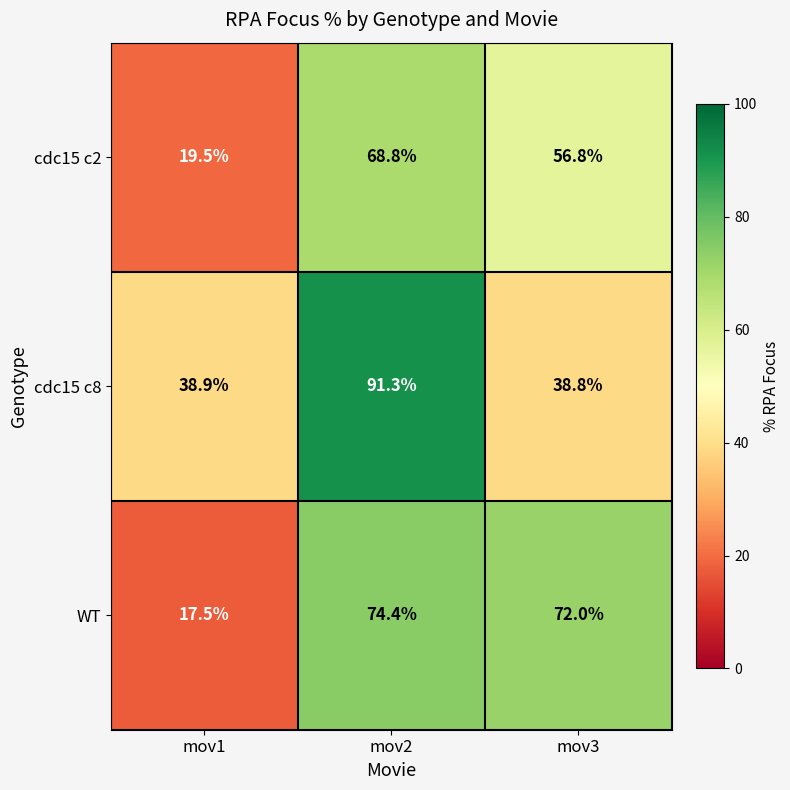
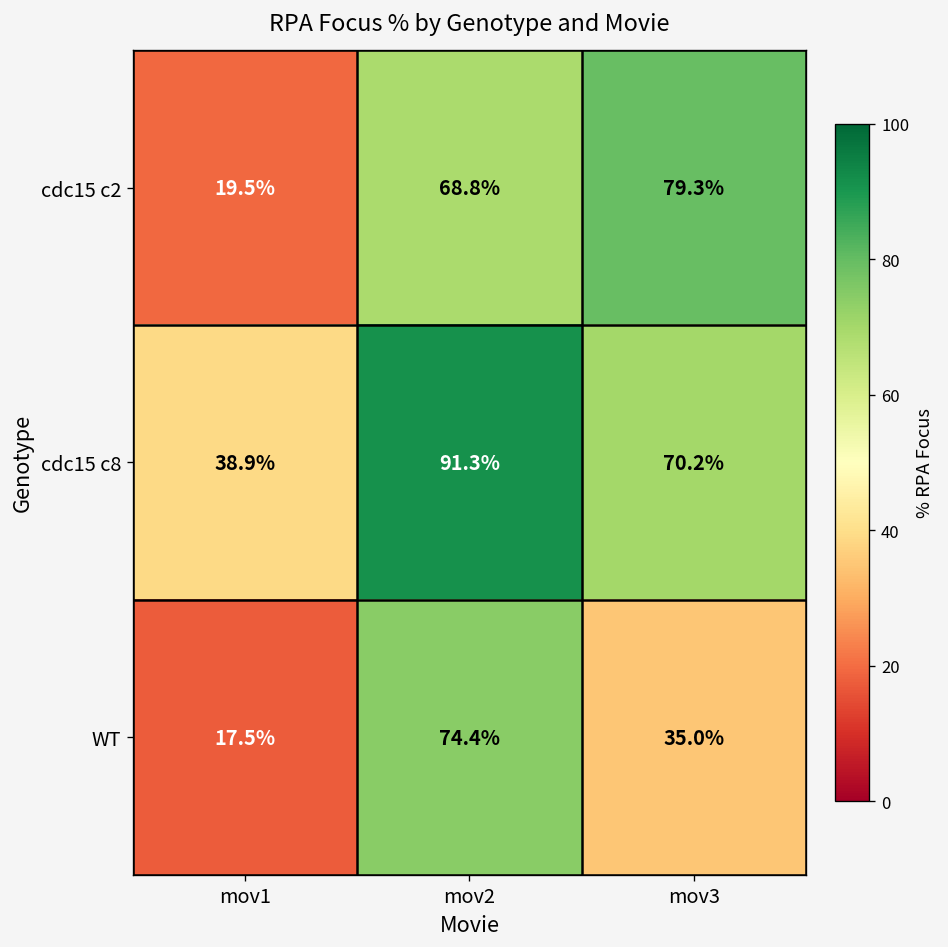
cdc15 c2, mov3: 56.8% -> 79.3%
cdc15 c8, mov3: 38.8% -> 70.2%
WT, mov3: 72.0% -> 35.0%
